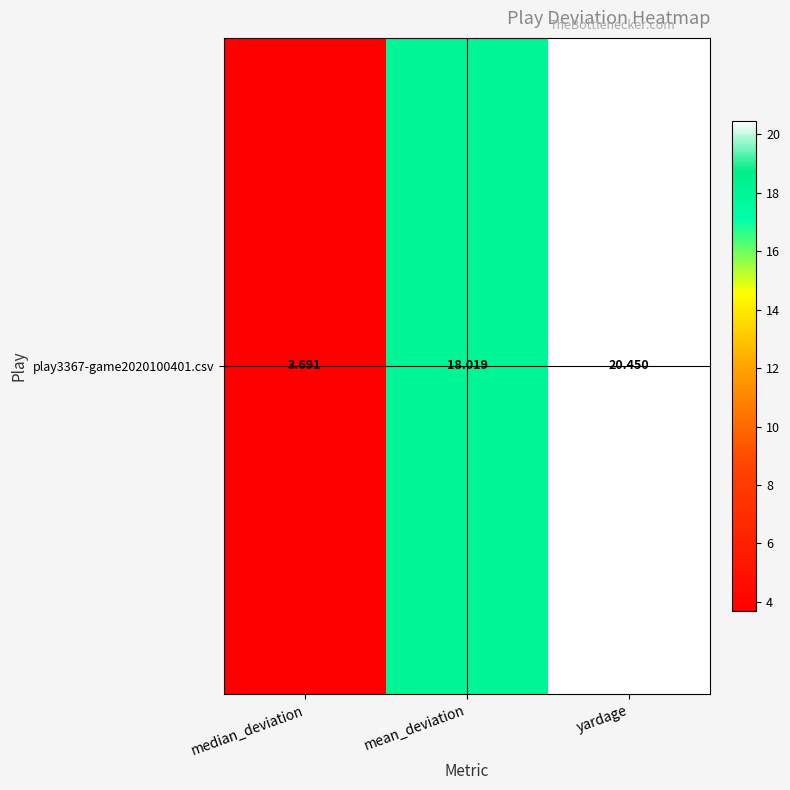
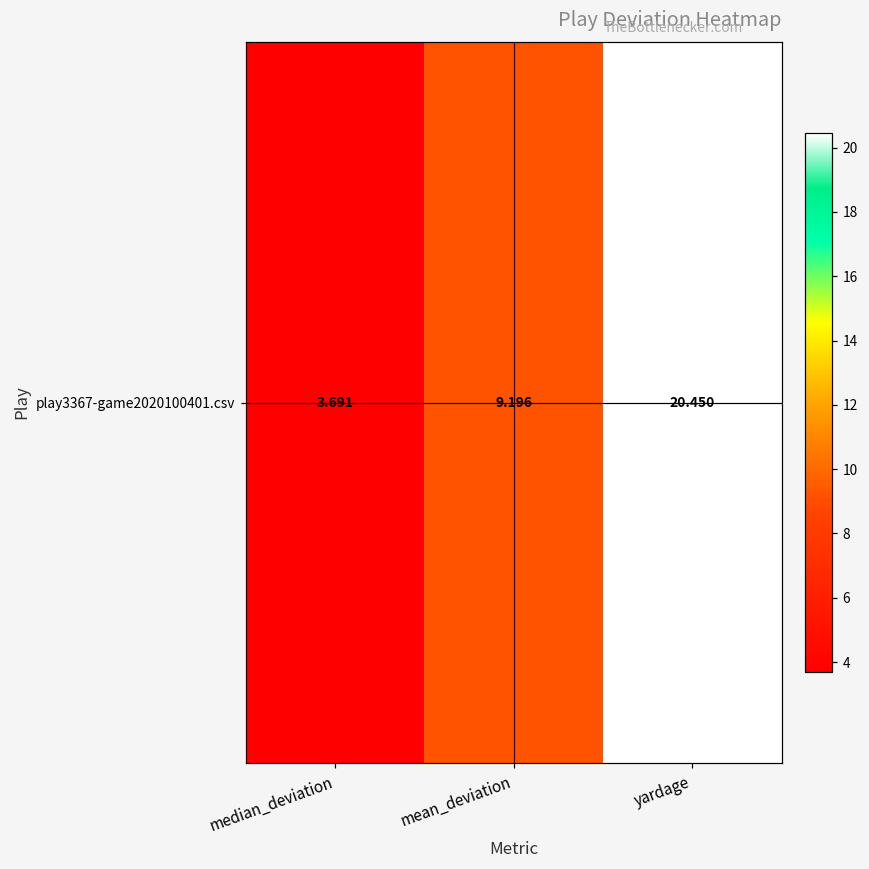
play3367-game2020100401.csv, mean_deviation: 18.019 -> 9.196
